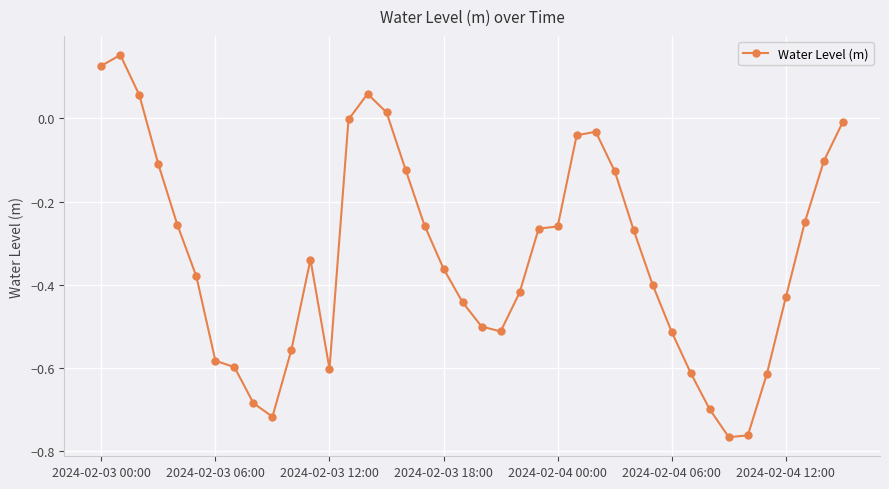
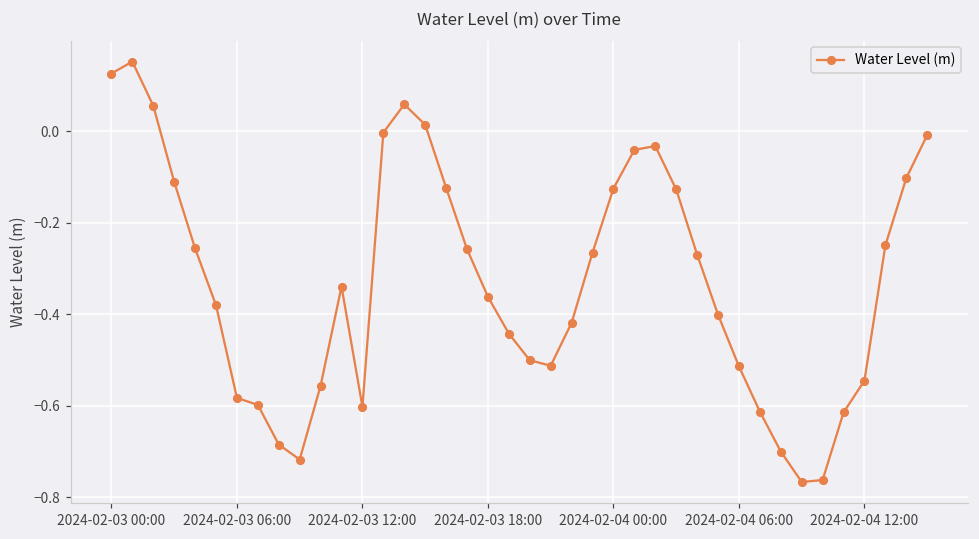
2024-02-04 00:00: -0.26 -> -0.12
2024-02-04 12:00: -0.43 -> -0.54
